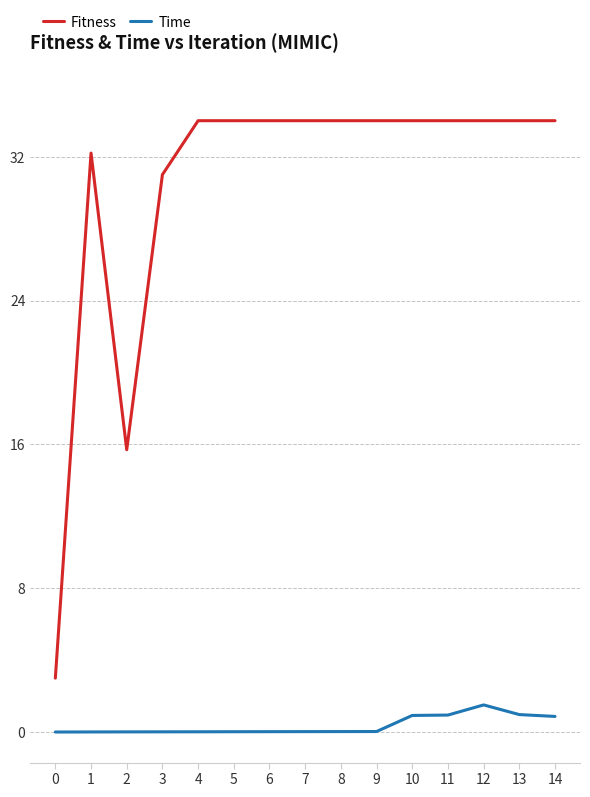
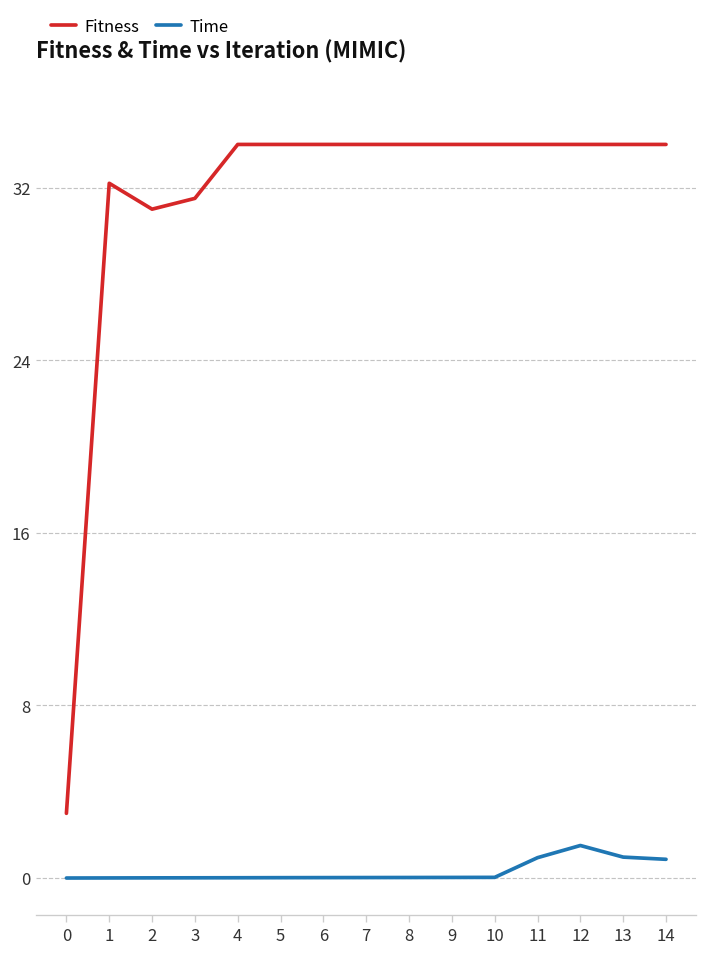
Fitness, 2: 15.7 -> 31.0
Fitness, 3: 31.0 -> 31.5
Time, 10: 0.9 -> 0.0
